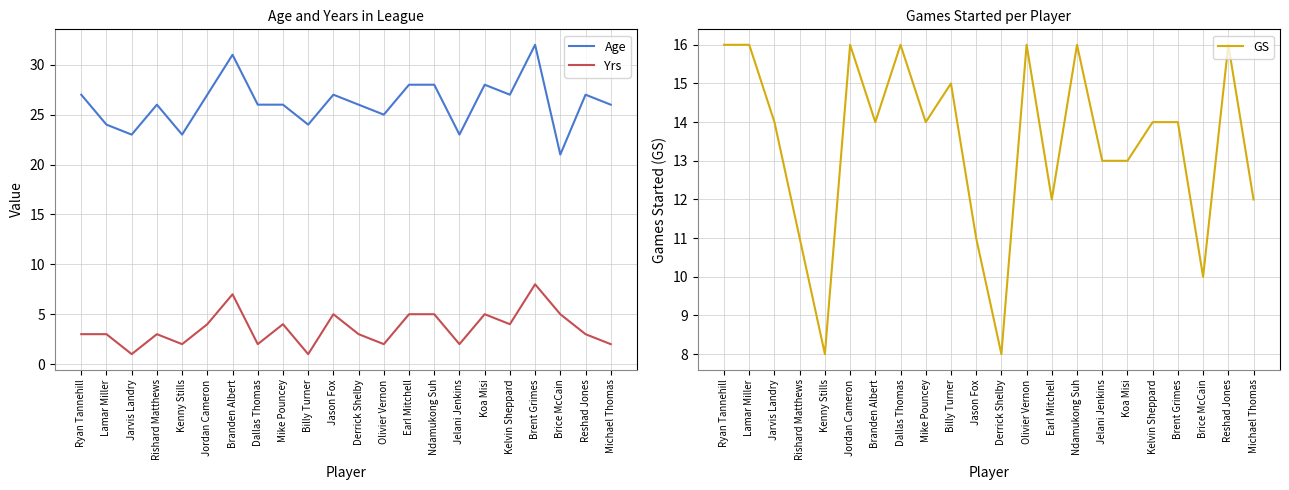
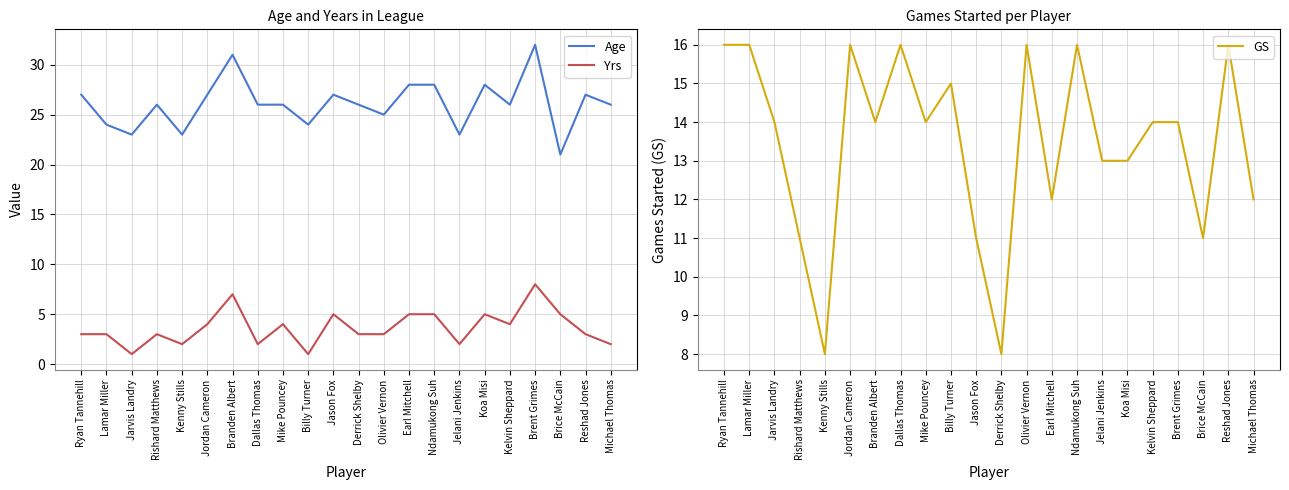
Age and Years in League, Yrs, Olivier Vernon: 2 -> 3
Age and Years in League, Age, Kelvin Sheppard: 27 -> 26
Games Started per Player, Brice McCain: 10 -> 11
